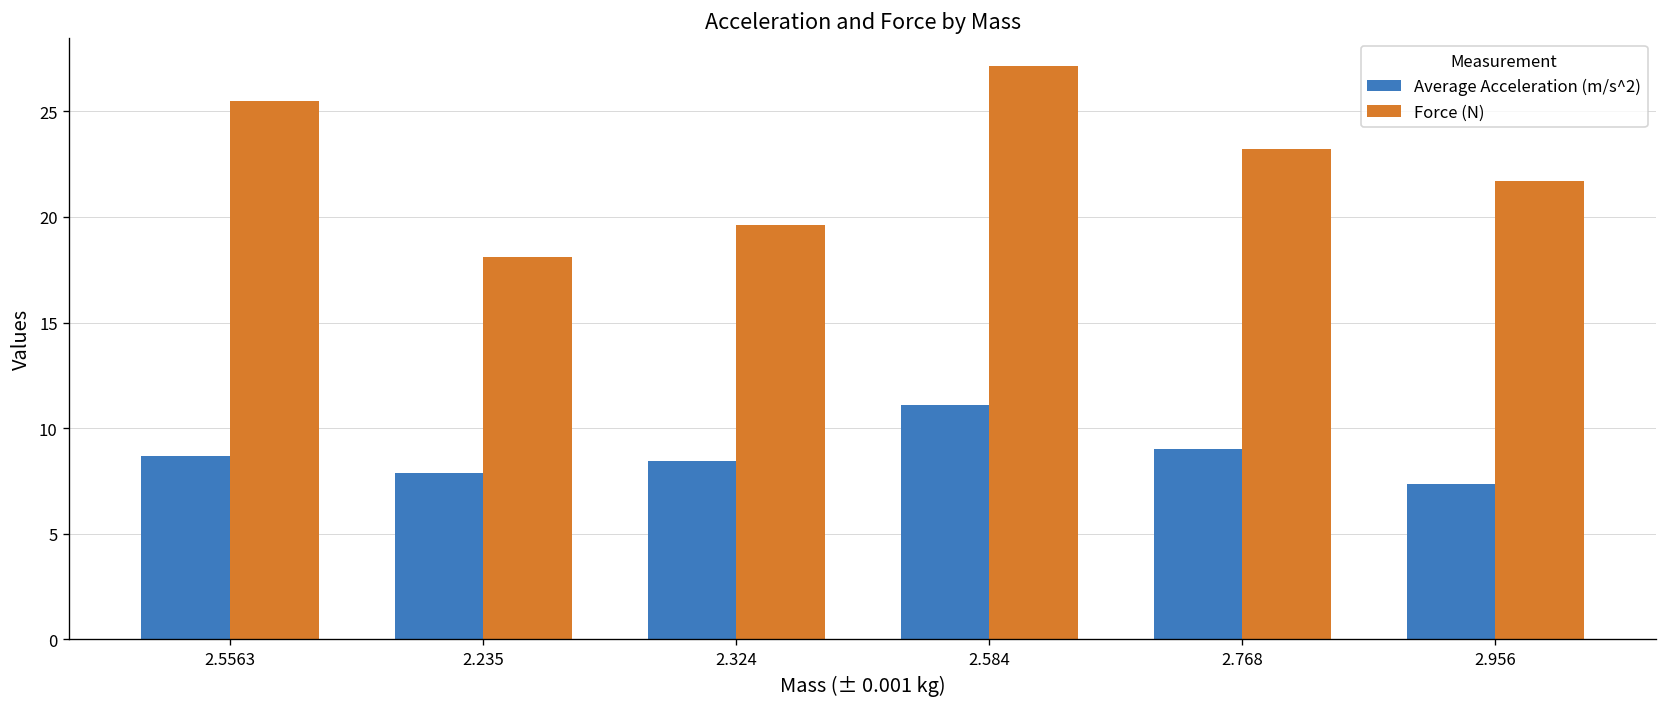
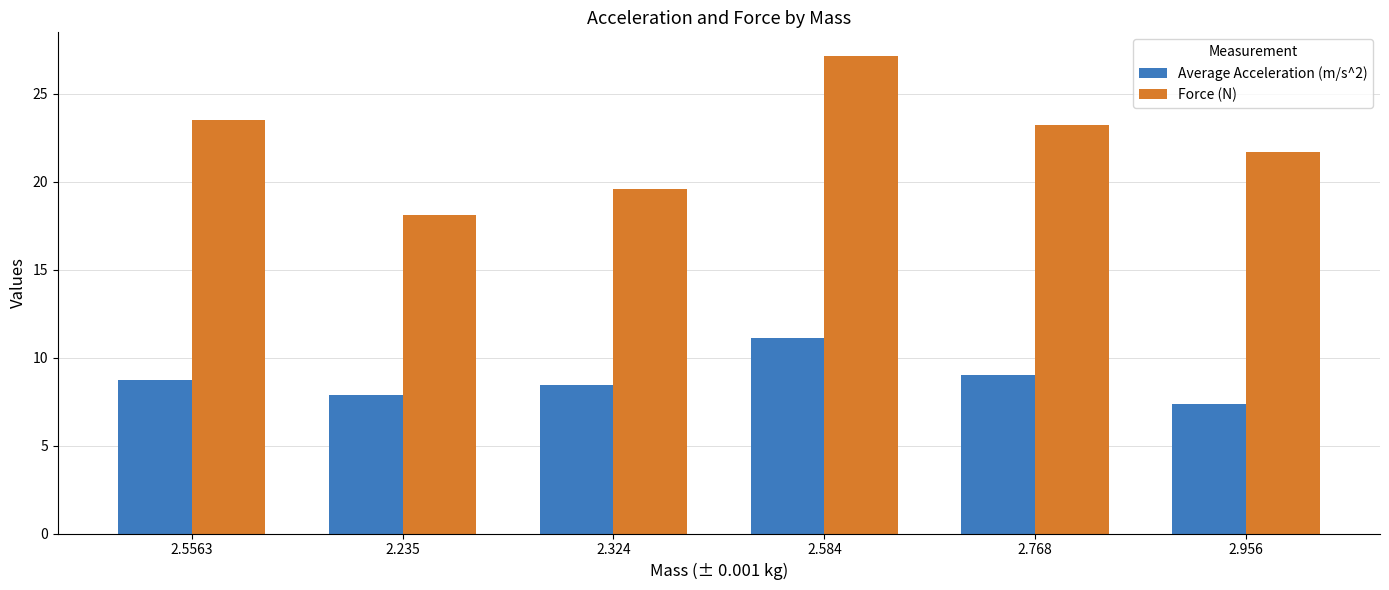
Force (N), 2.5563: 25.5 -> 23.5
